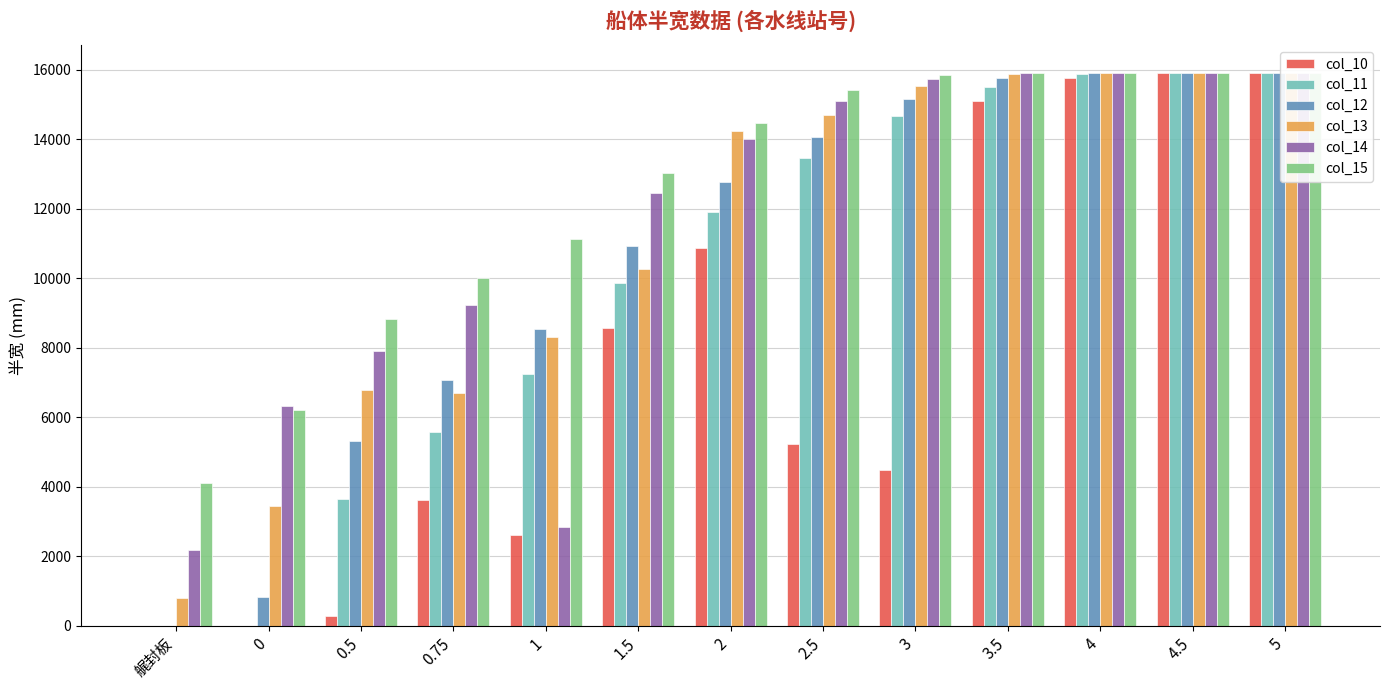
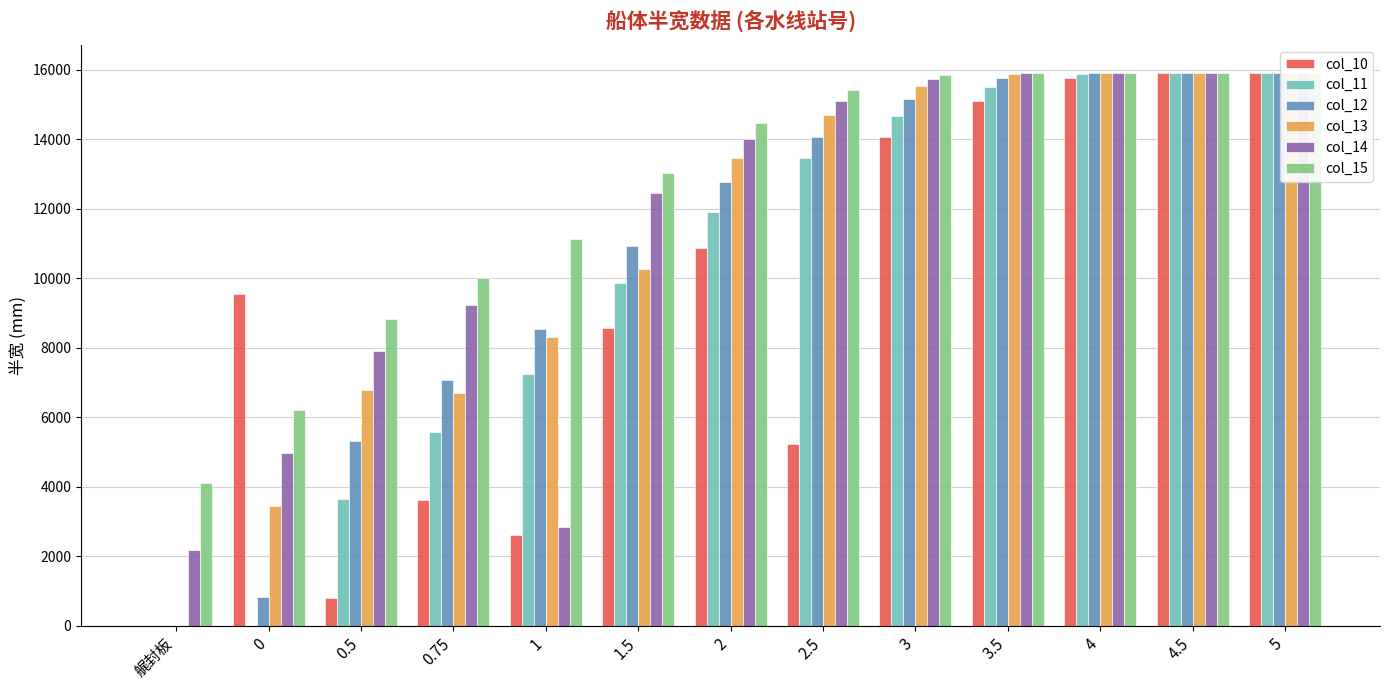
col_13, 艉封板: 800 -> 0
col_10, 0: 0 -> 9600
col_14, 0: 6300 -> 5000
col_10, 0.5: 300 -> 800
col_13, 2: 14300 -> 13500
col_10, 3: 4500 -> 14100
